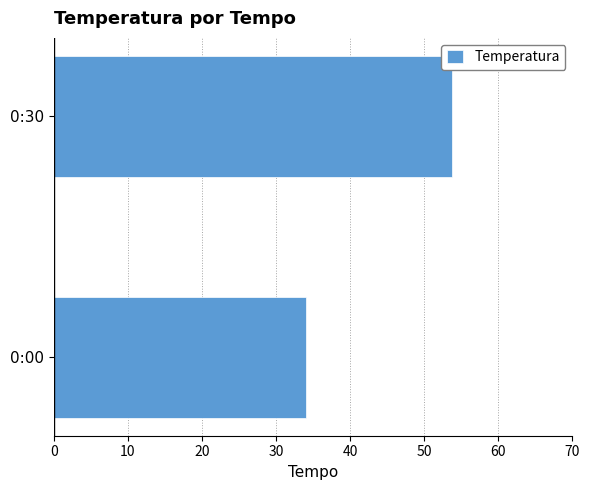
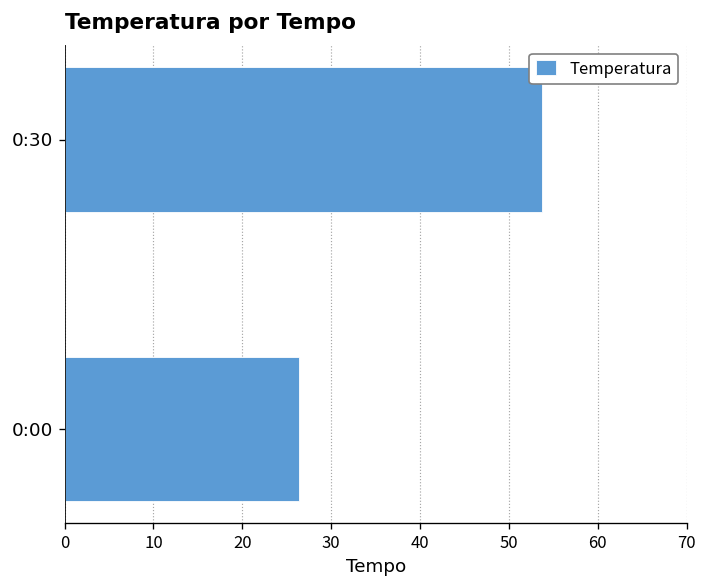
0:00: 34 -> 26
